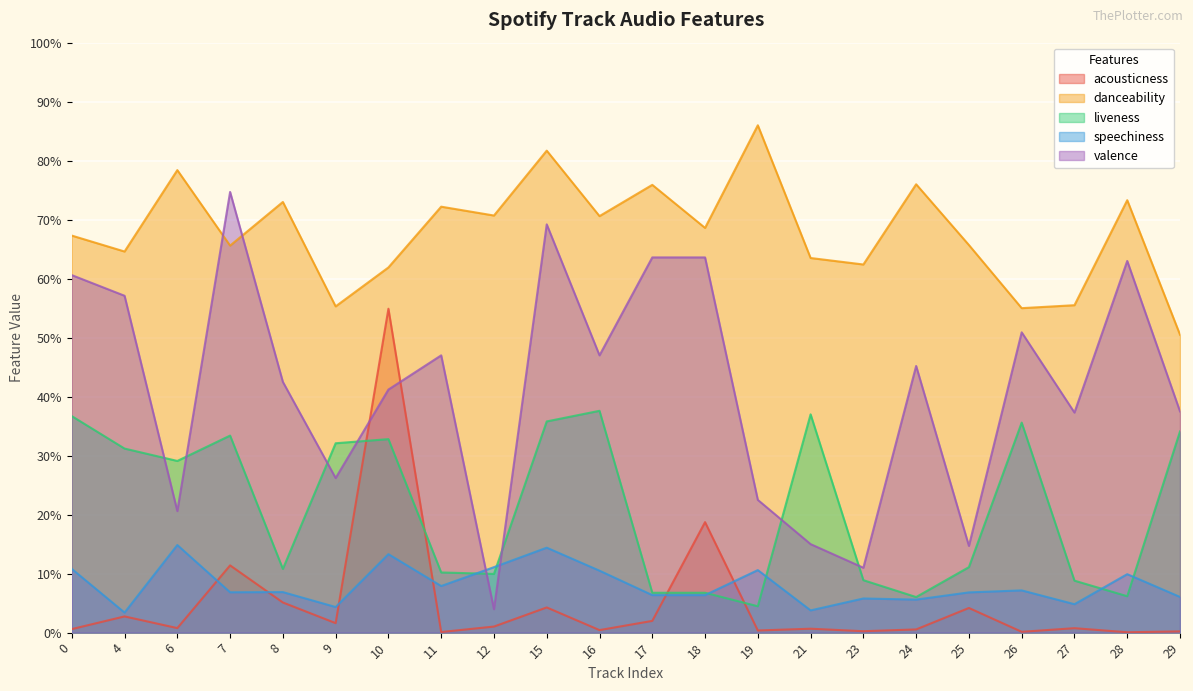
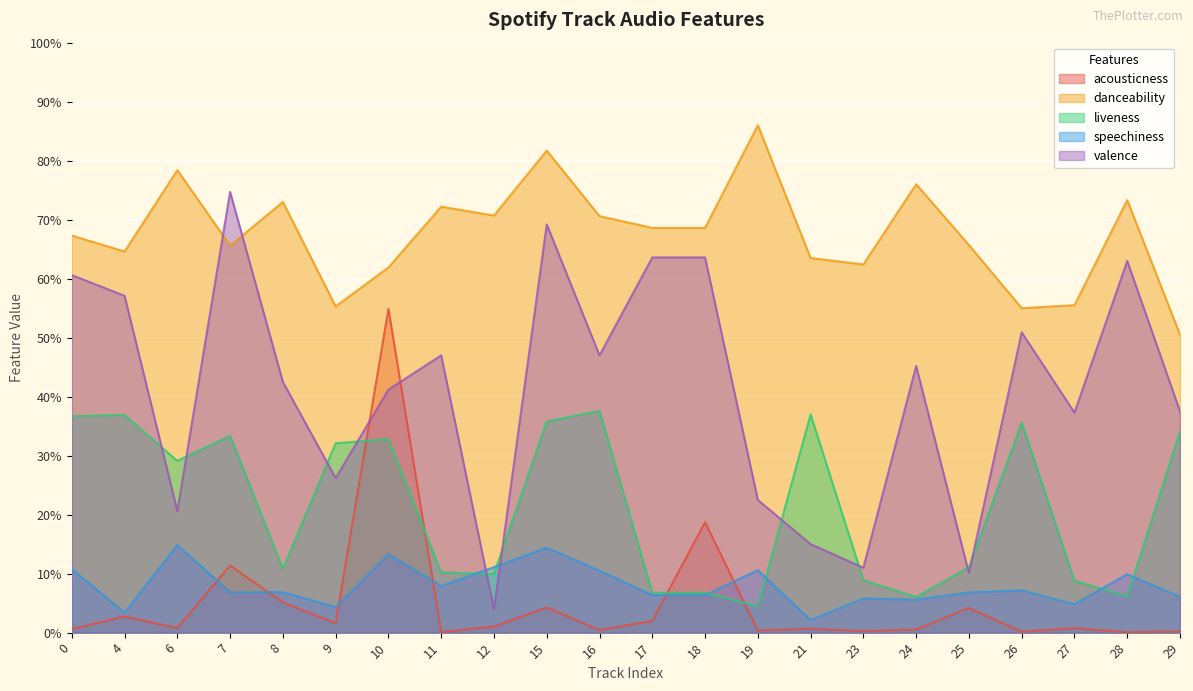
liveness, 4: 31% -> 37%
danceability, 17: 76% -> 69%
speechiness, 21: 4% -> 2%
valence, 25: 15% -> 10%
